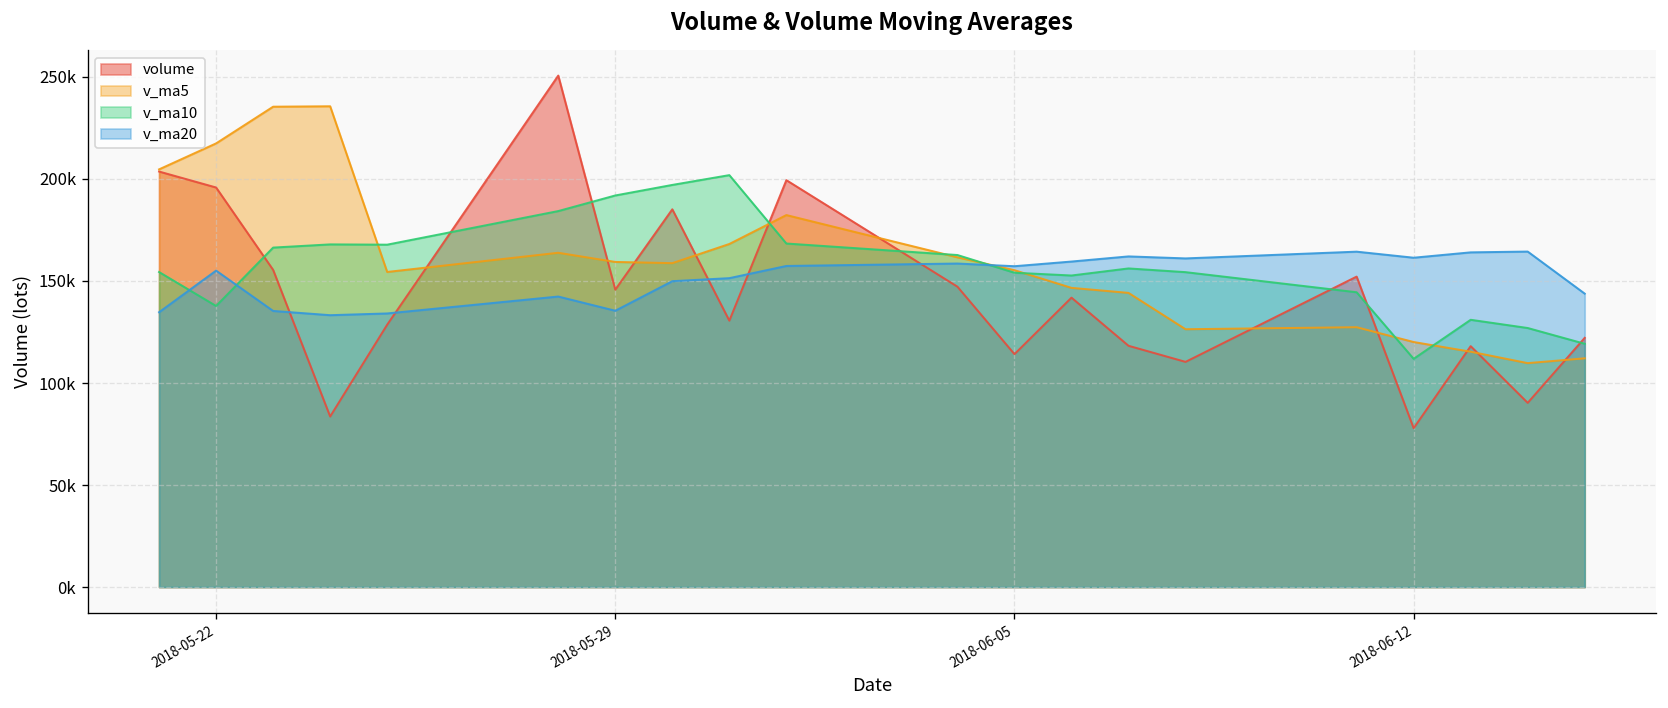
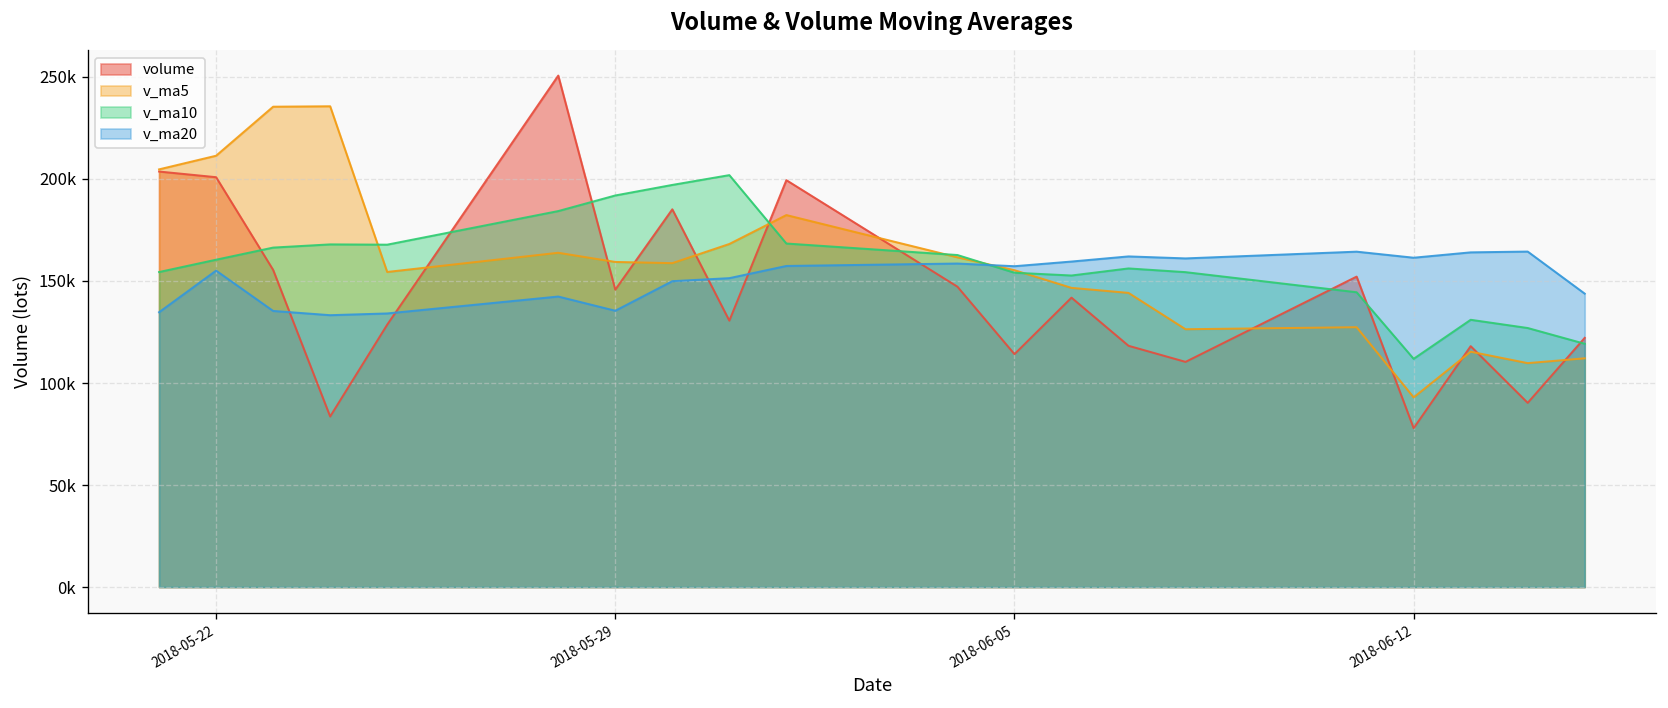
volume, 2018-05-22: 196000 -> 201000
v_ma5, 2018-05-22: 217000 -> 211000
v_ma10, 2018-05-22: 138000 -> 160000
v_ma5, 2018-06-12: 120000 -> 93000
